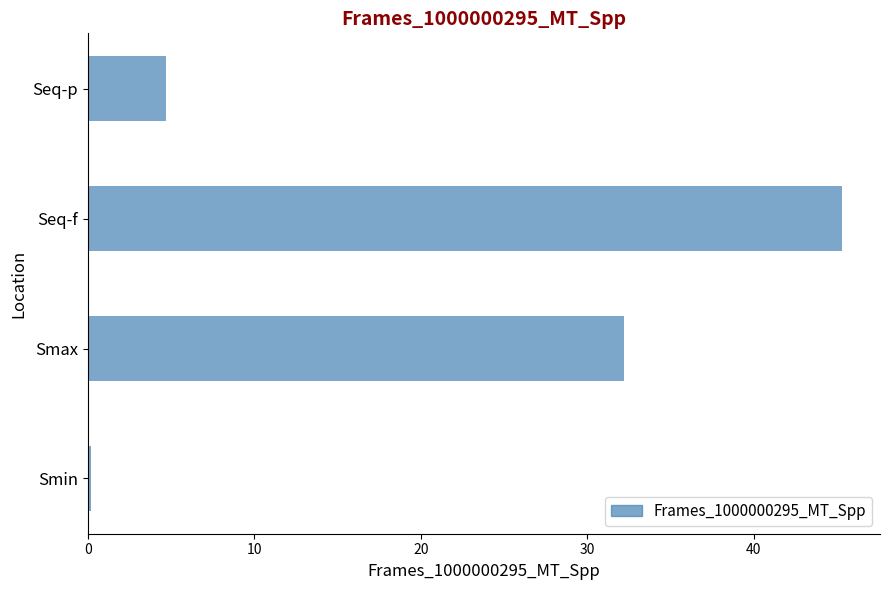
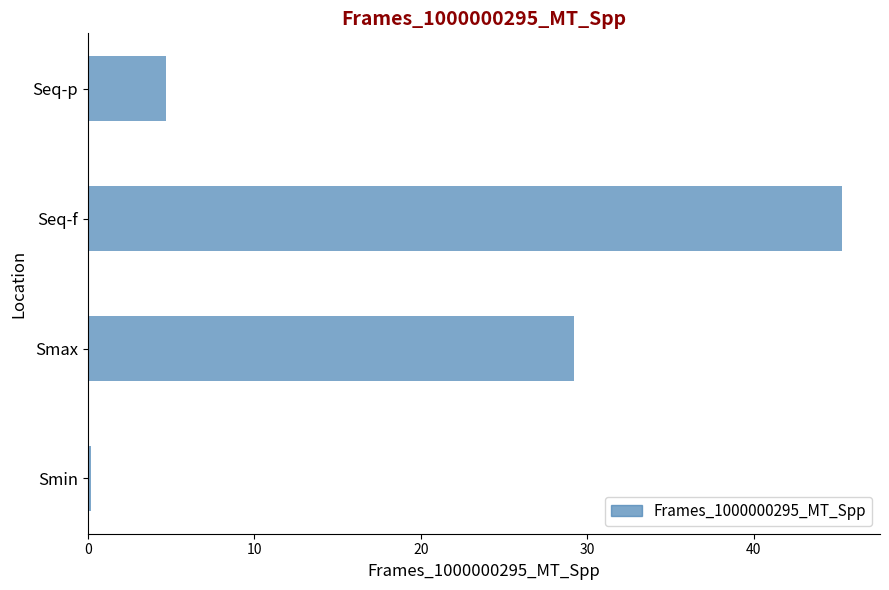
Smax: 32.2 -> 29.2
